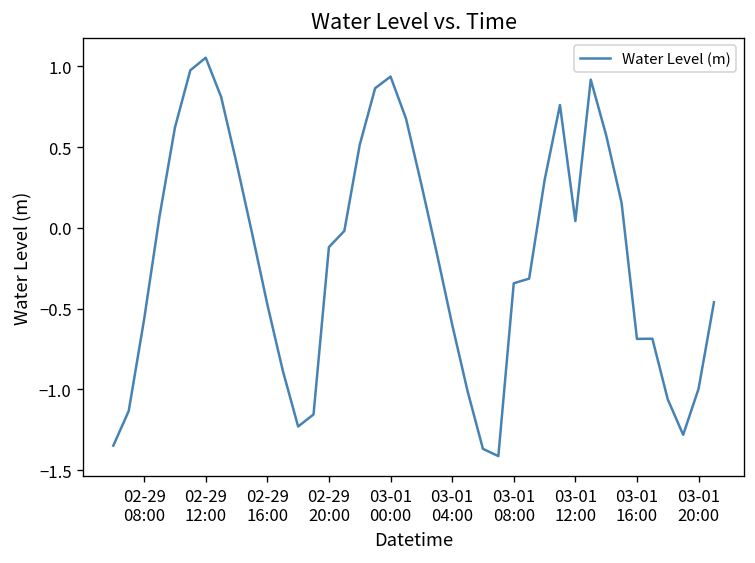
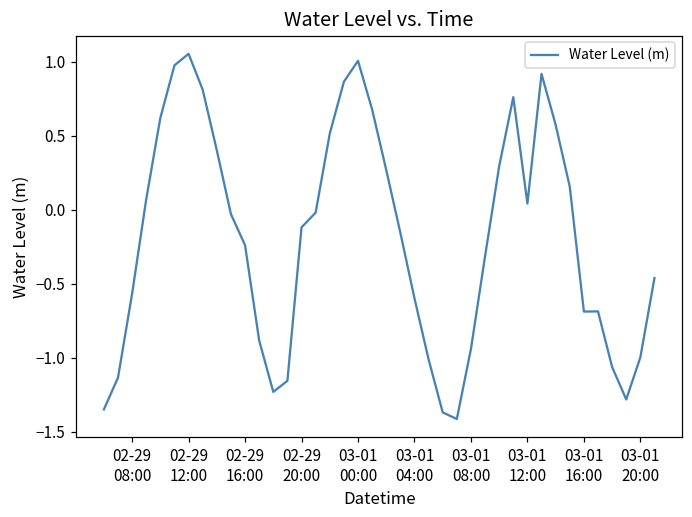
02-29 16:00: -0.47 -> -0.24
03-01 00:00: 0.94 -> 1.01
03-01 08:00: -0.34 -> -0.94
